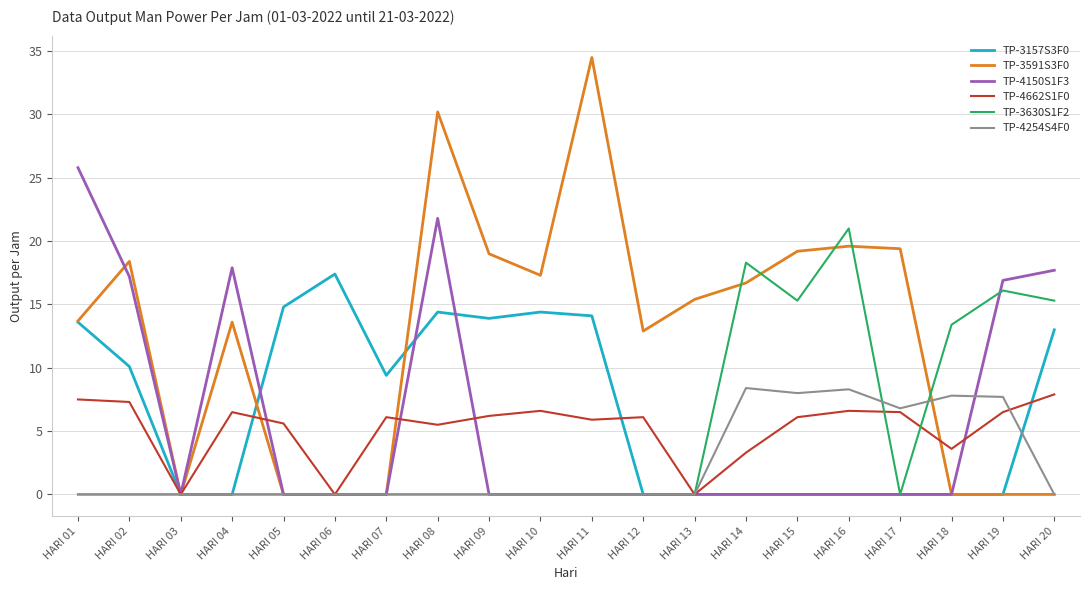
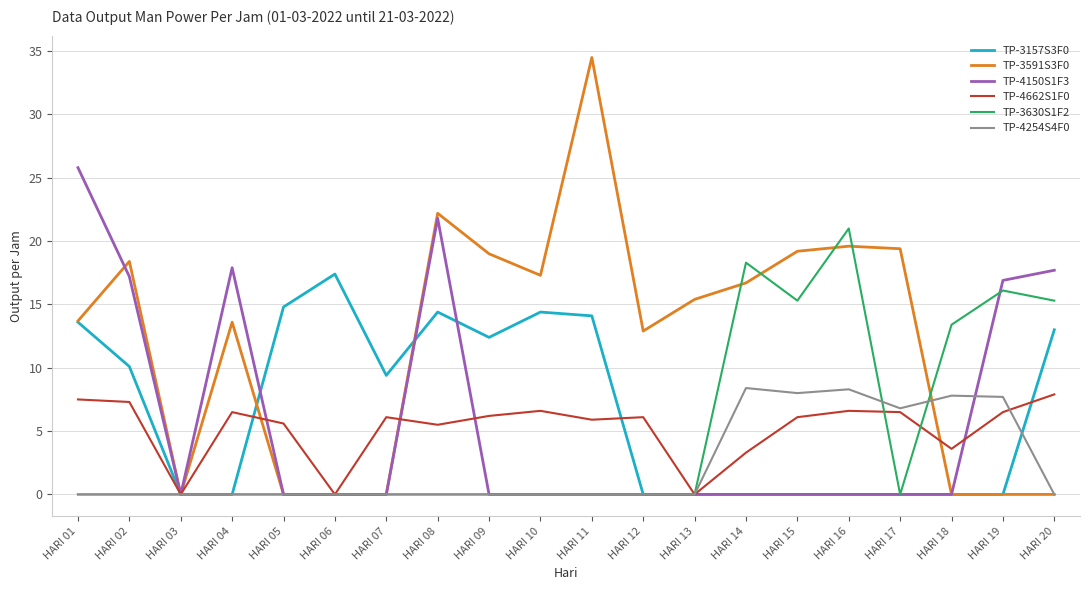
TP-3591S3F0, HARI 08: 30.2 -> 22.2
TP-3157S3F0, HARI 09: 13.9 -> 12.4
